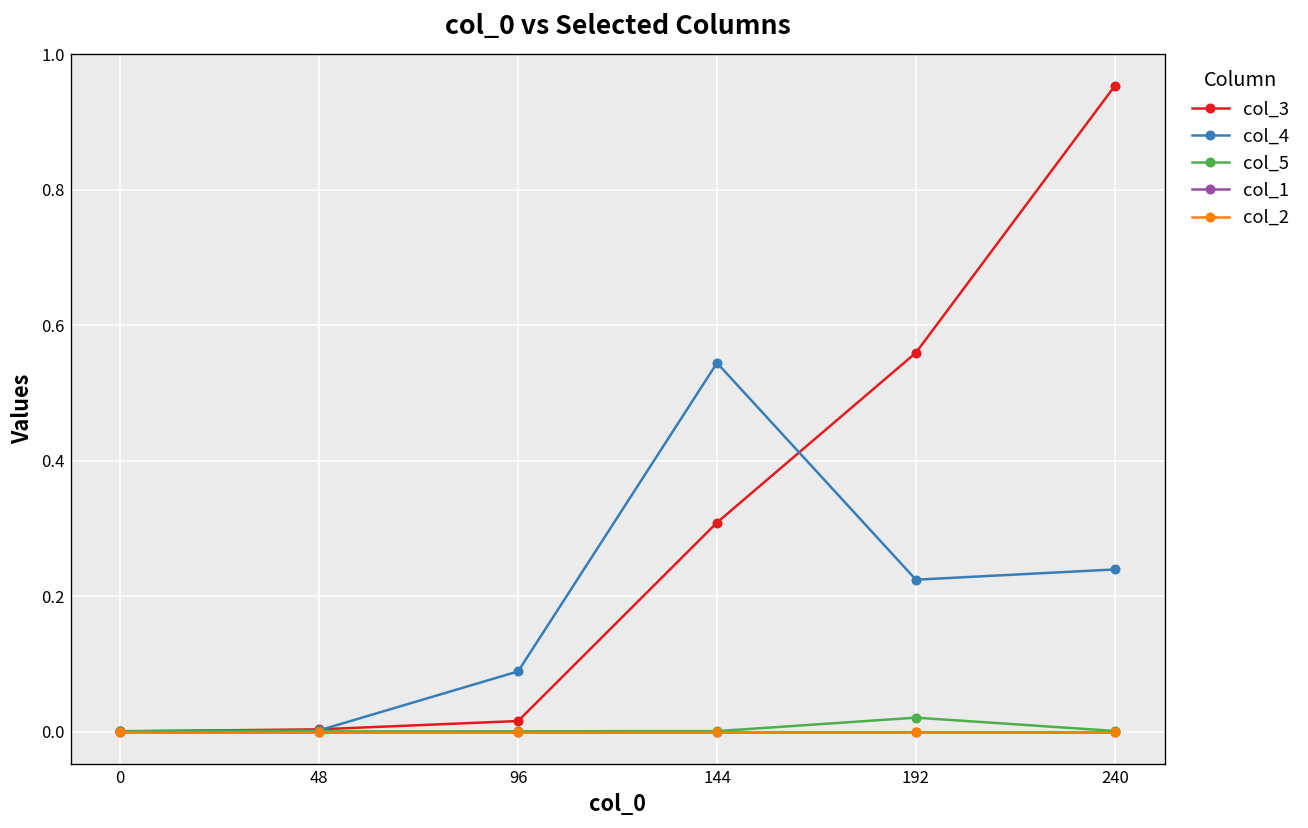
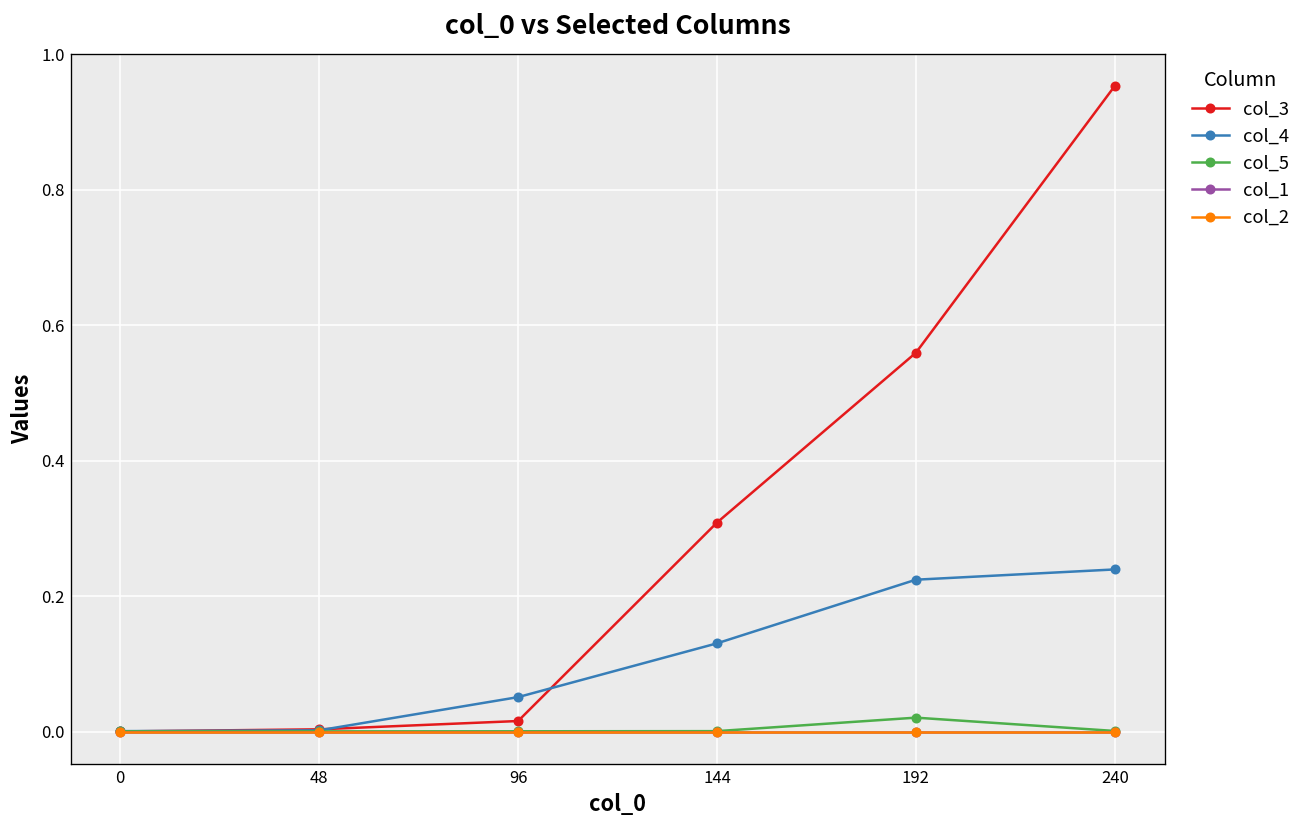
col_4, 96: 0.09 -> 0.05
col_4, 144: 0.54 -> 0.13
